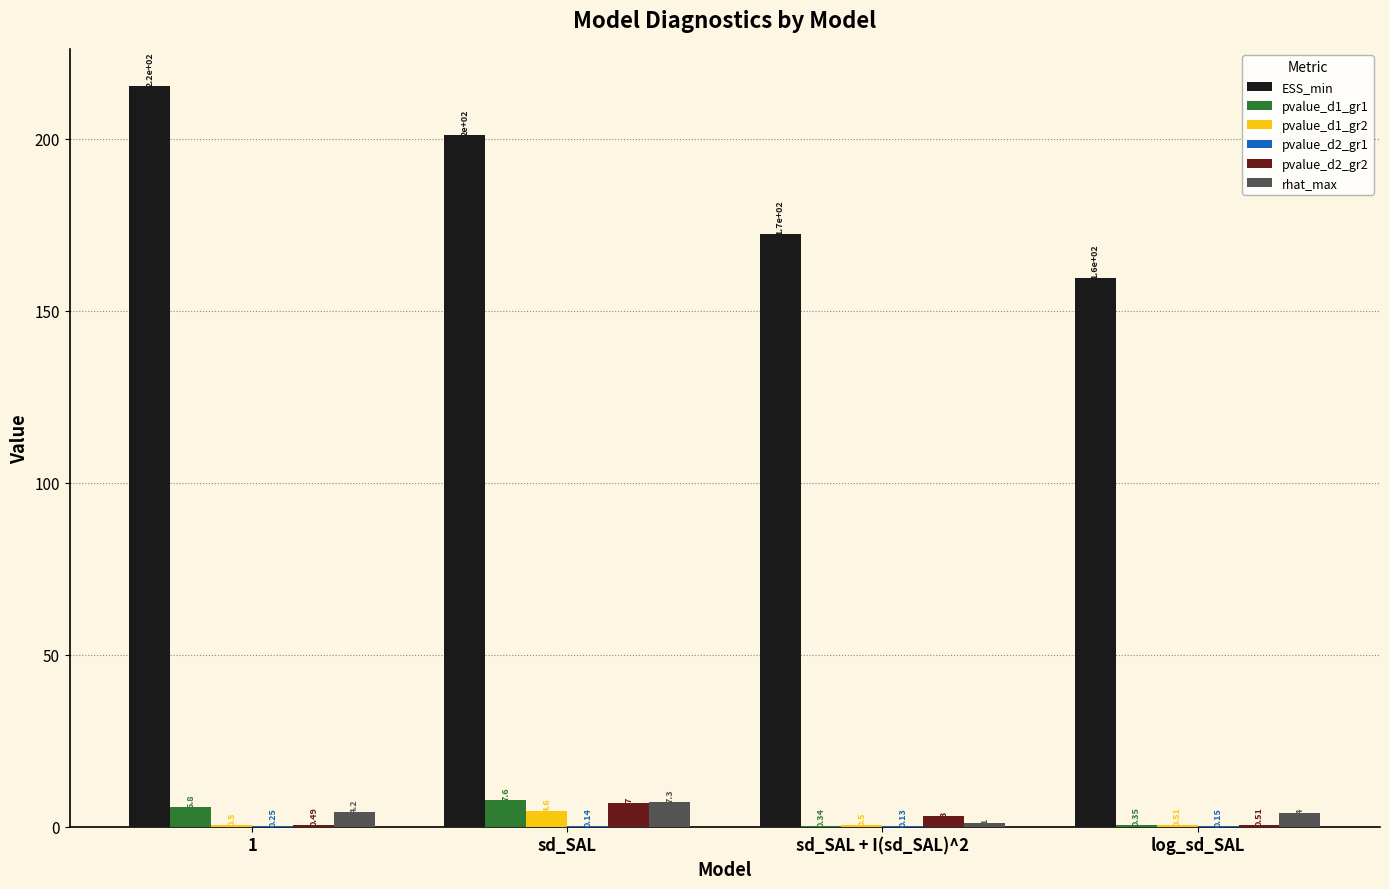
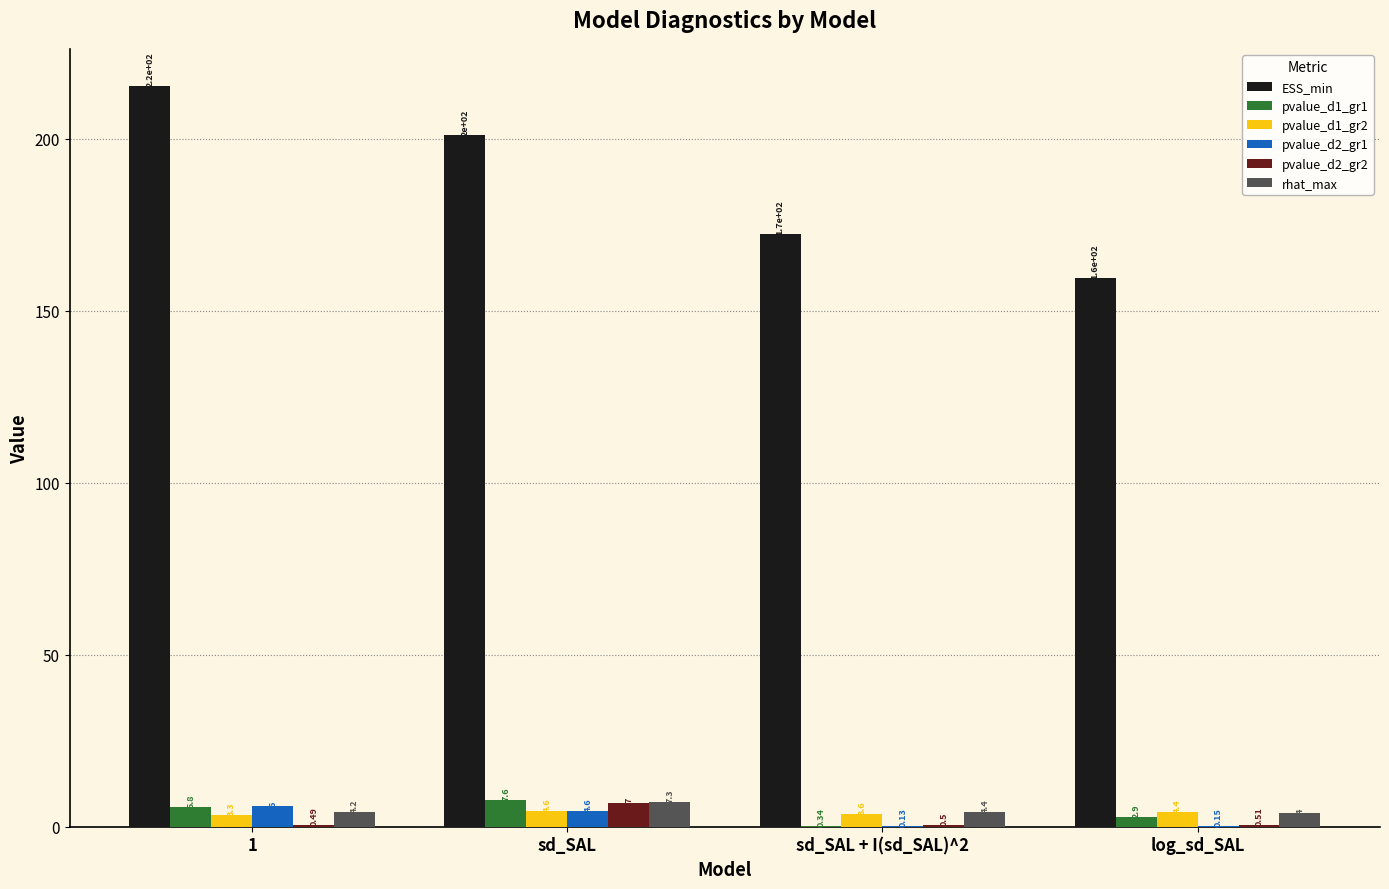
pvalue_d1_gr2, 1: 0.5 -> 3.3
pvalue_d2_gr1, 1: 0.25 -> 6
pvalue_d2_gr1, sd_SAL: 0.14 -> 4.6
pvalue_d1_gr2, sd_SAL + I(sd_SAL)^2: 0.5 -> 3.6
pvalue_d2_gr2, sd_SAL + I(sd_SAL)^2: 3 -> 0.5
rhat_max, sd_SAL + I(sd_SAL)^2: 1 -> 4.4
pvalue_d1_gr1, log_sd_SAL: 0.35 -> 2.9
pvalue_d1_gr2, log_sd_SAL: 0.51 -> 4.4
